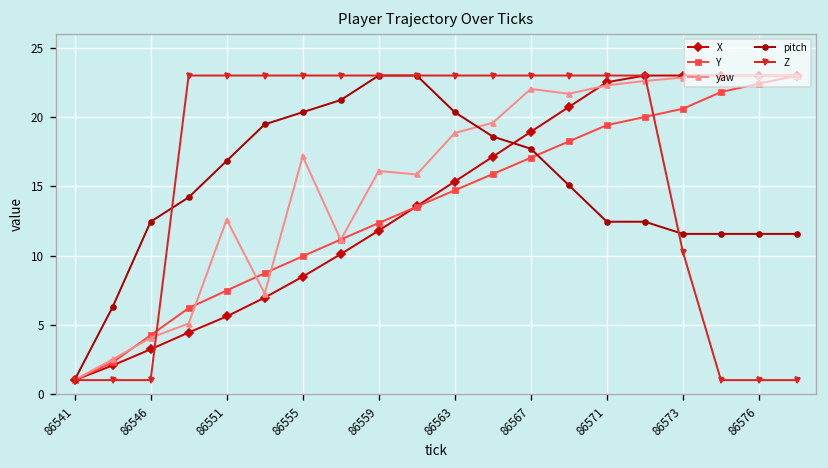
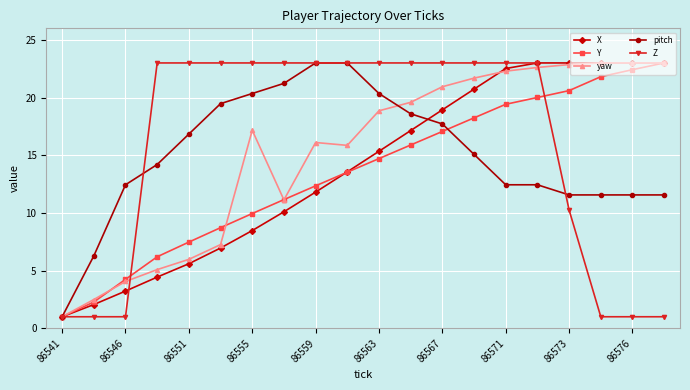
yaw, 86551: 12.6 -> 6.0
yaw, 86567: 22.0 -> 20.9
